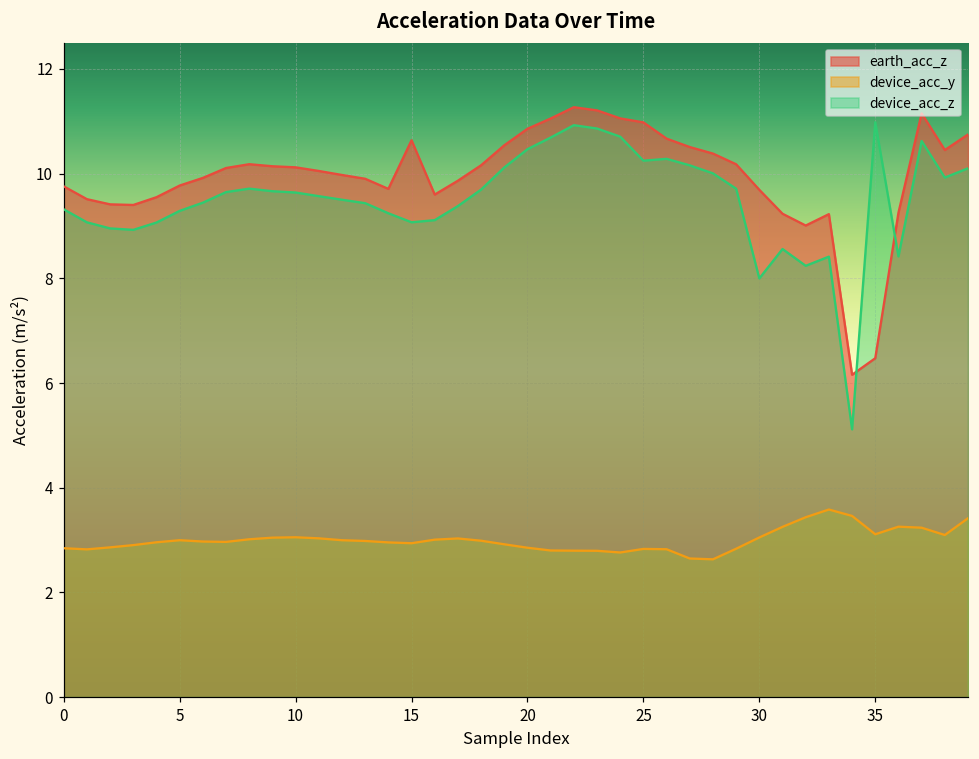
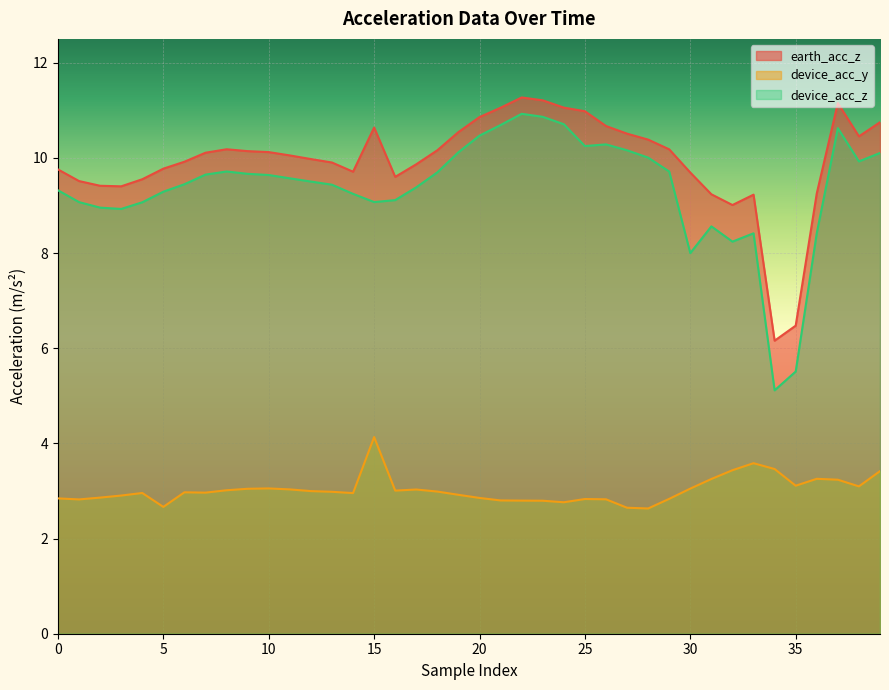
device_acc_y, 5: 3.0 -> 2.7
device_acc_y, 15: 2.9 -> 4.1
device_acc_z, 35: 11.0 -> 5.5
